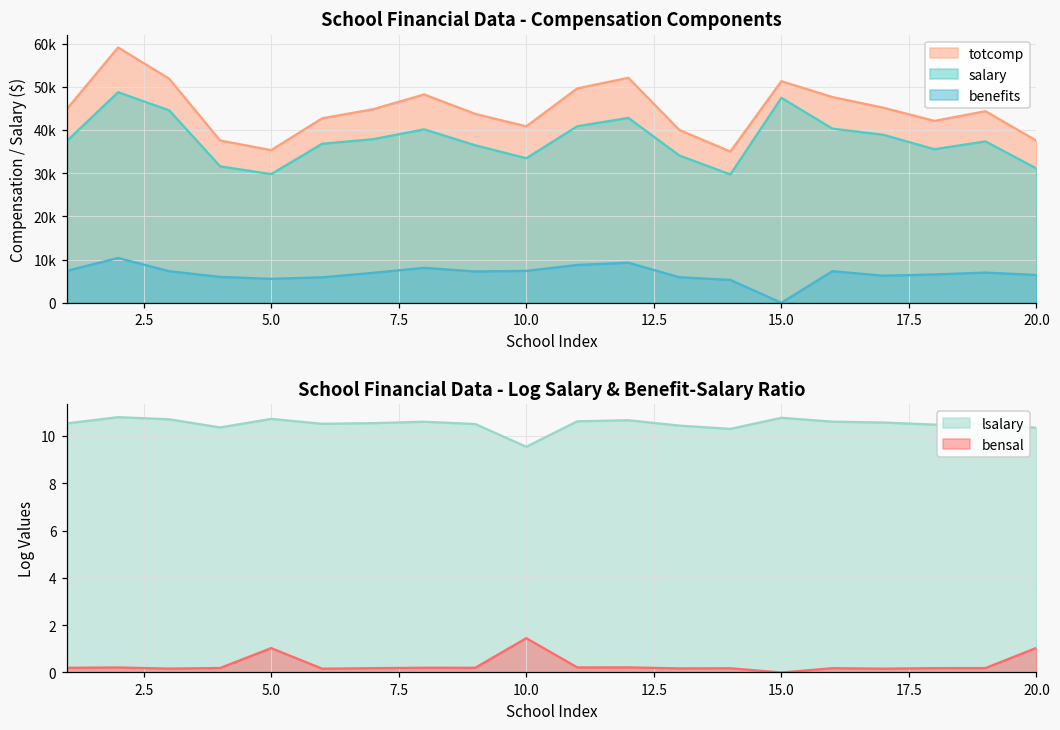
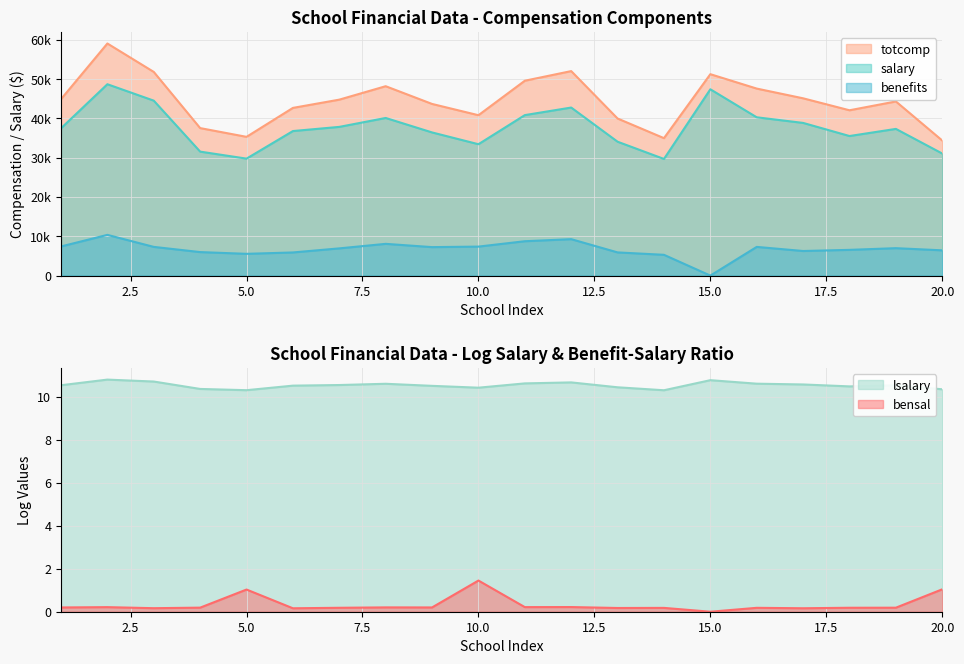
School Financial Data - Compensation Components, totcomp, 20.0: 38000 -> 34000
School Financial Data - Log Salary & Benefit-Salary Ratio, lsalary, 5.0: 10.7 -> 10.3
School Financial Data - Log Salary & Benefit-Salary Ratio, lsalary, 10.0: 9.5 -> 10.4
